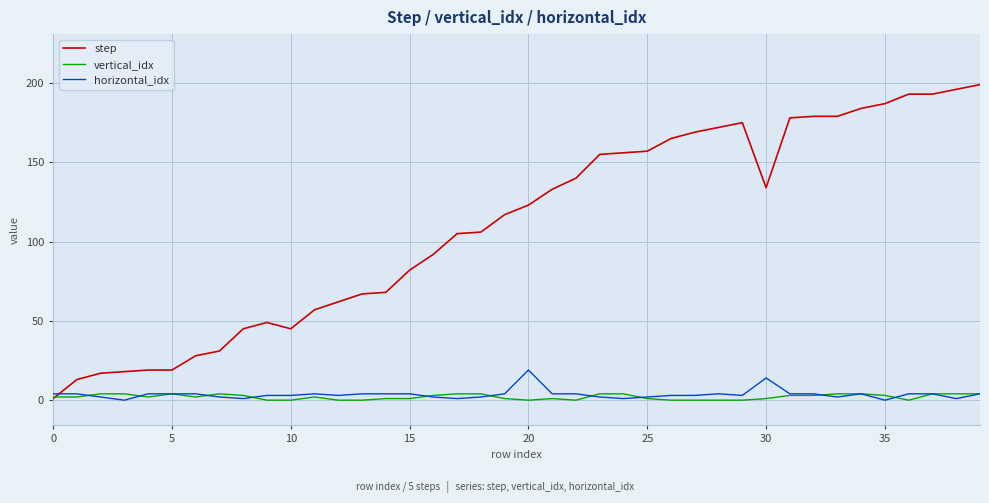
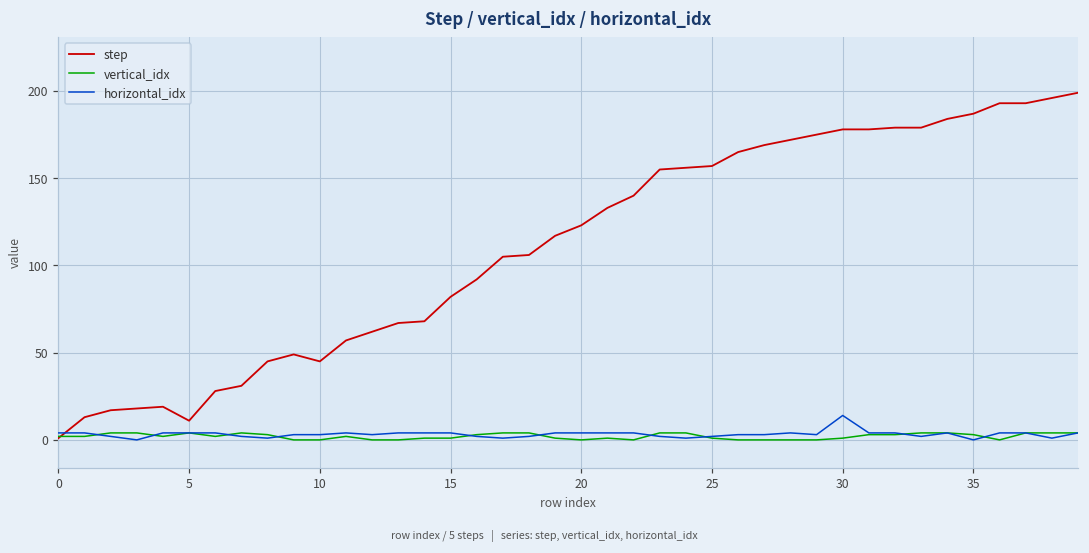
step, 5: 19 -> 11
horizontal_idx, 20: 19 -> 4
step, 30: 134 -> 178
